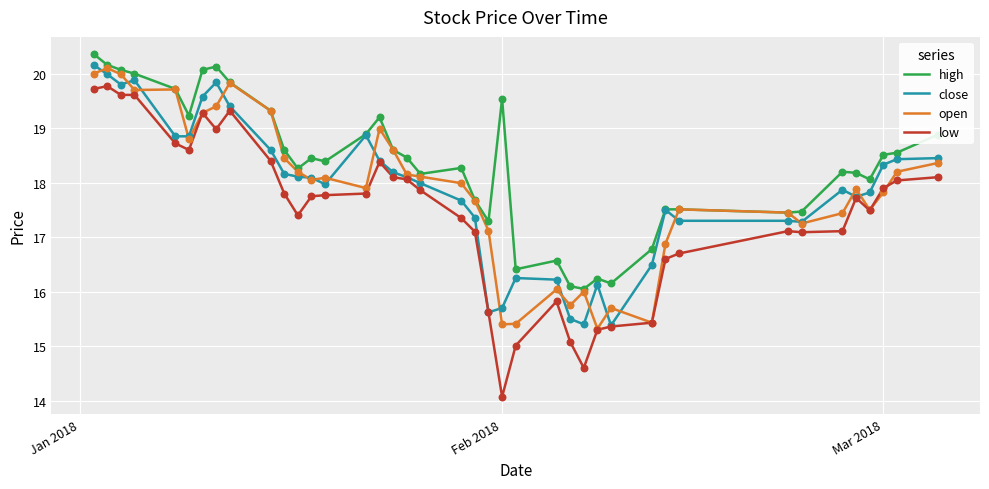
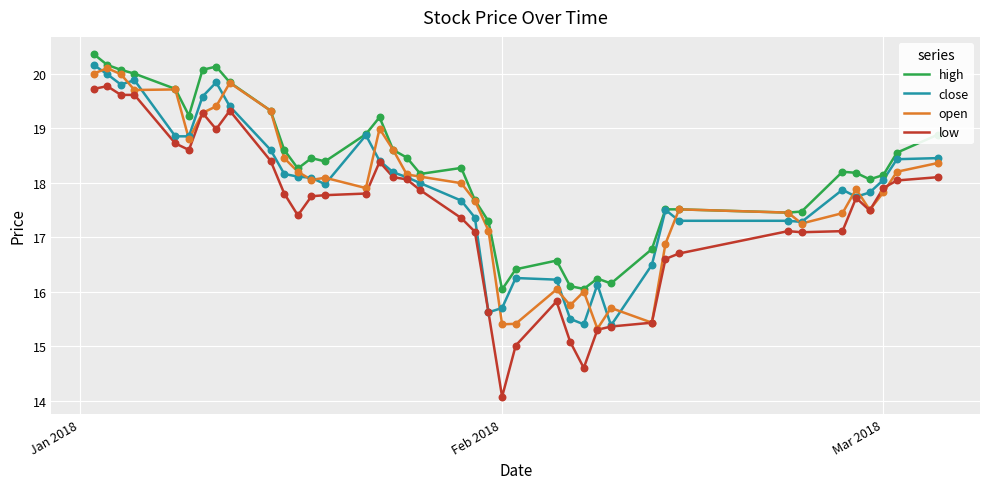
high, Feb 2018: 19.5 -> 16.0
high, Mar 2018: 18.5 -> 18.1
close, Mar 2018: 18.3 -> 18.1
